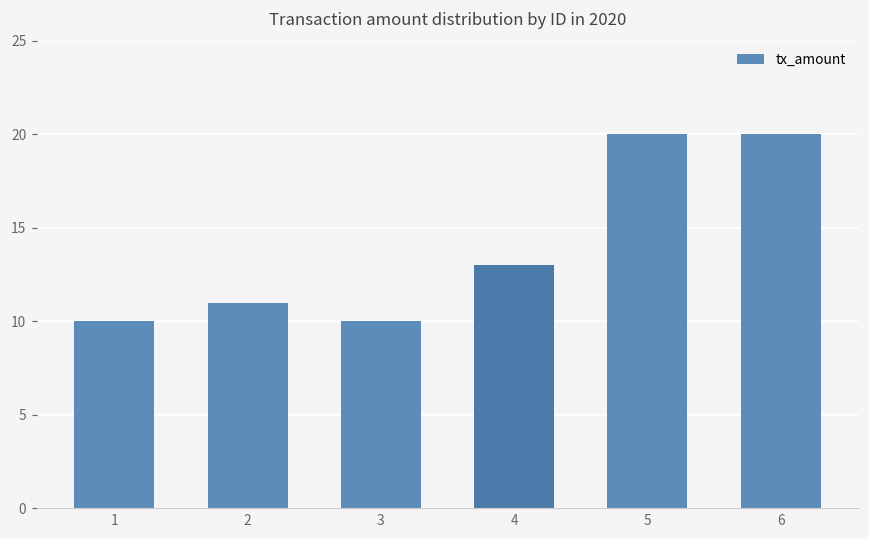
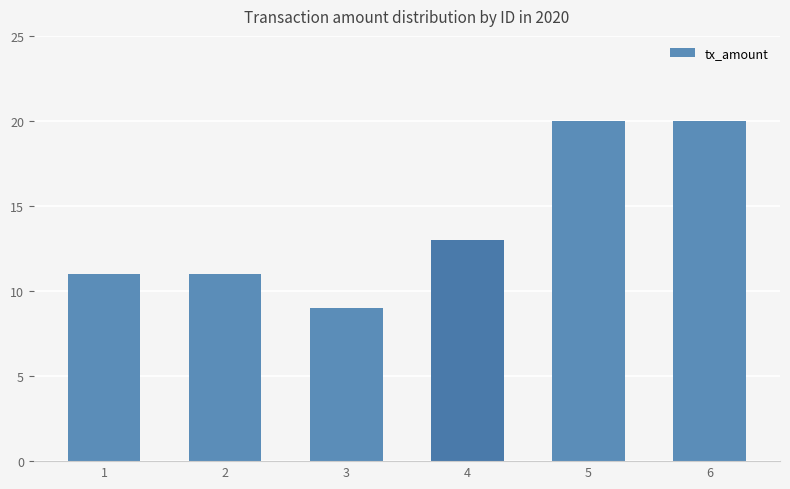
1: 10 -> 11
3: 10 -> 9
